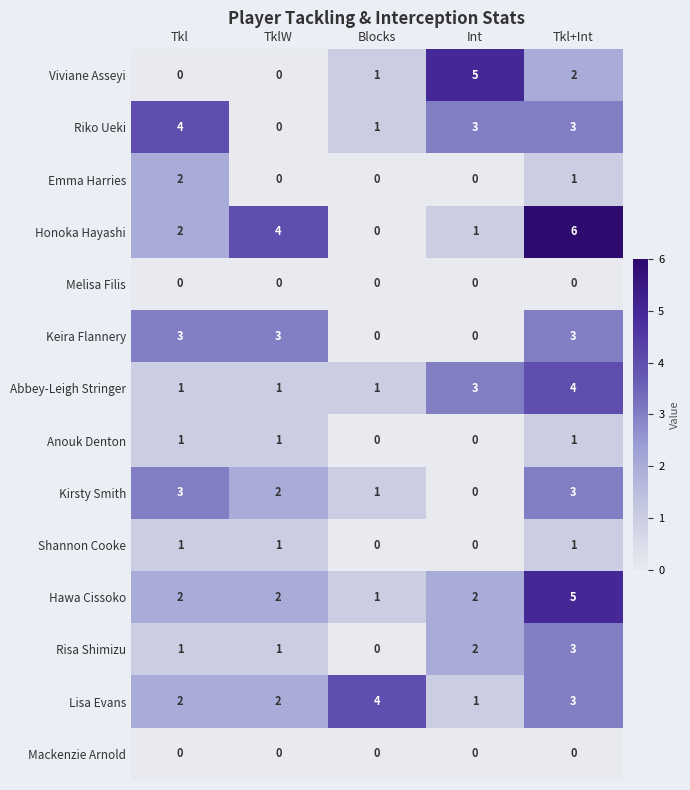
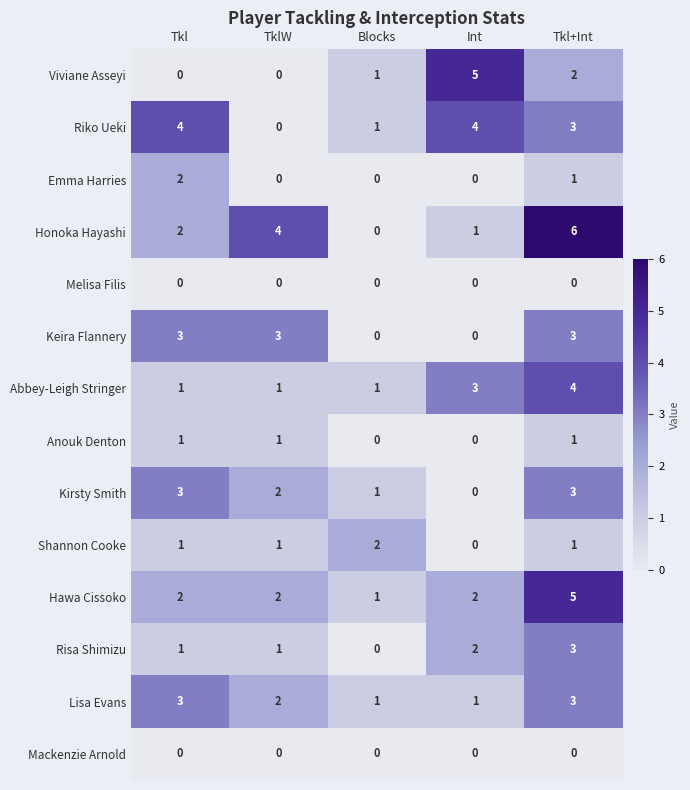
Riko Ueki, Int: 3 -> 4
Shannon Cooke, Blocks: 0 -> 2
Lisa Evans, Tkl: 2 -> 3
Lisa Evans, Blocks: 4 -> 1
